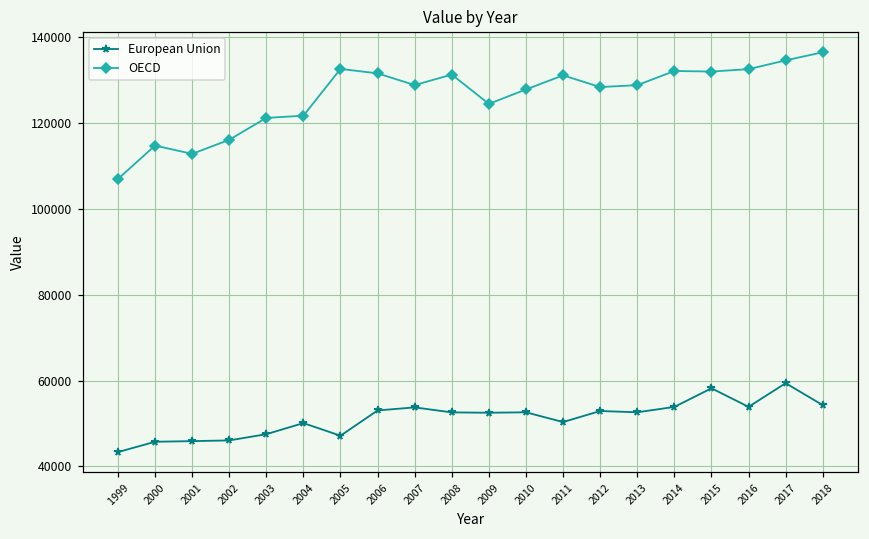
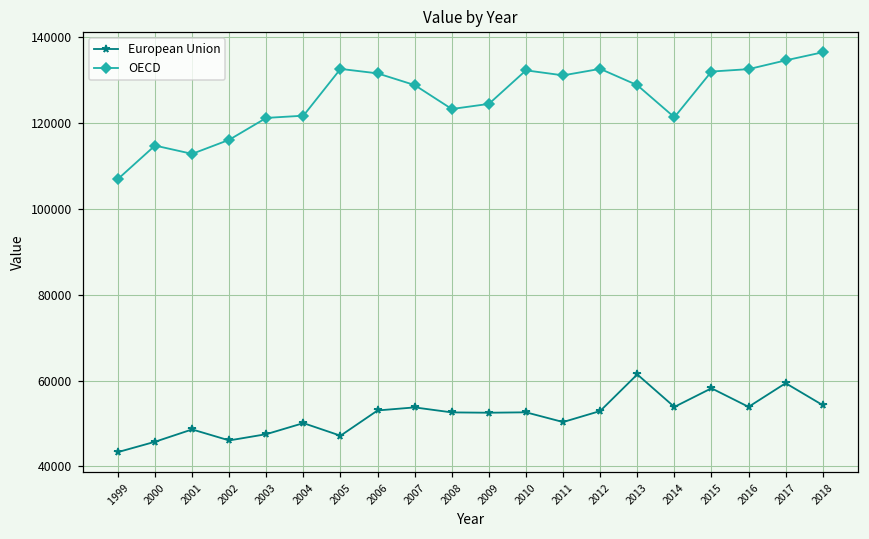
European Union, 2001: 46000 -> 49000
OECD, 2008: 131000 -> 123000
OECD, 2010: 128000 -> 132000
OECD, 2012: 128000 -> 133000
European Union, 2013: 53000 -> 61000
OECD, 2014: 132000 -> 121000
